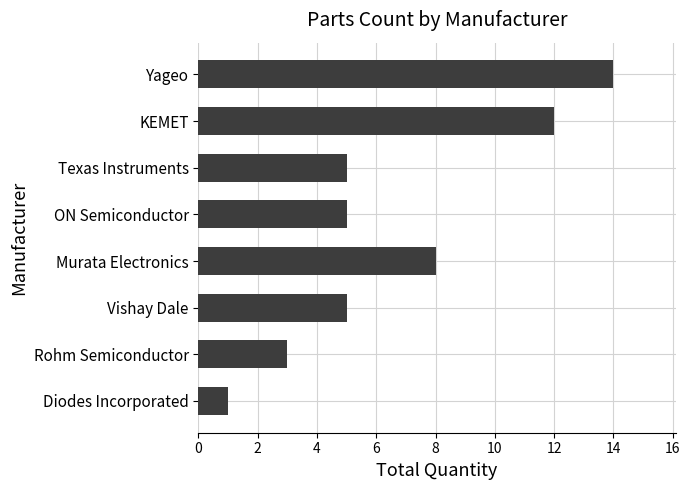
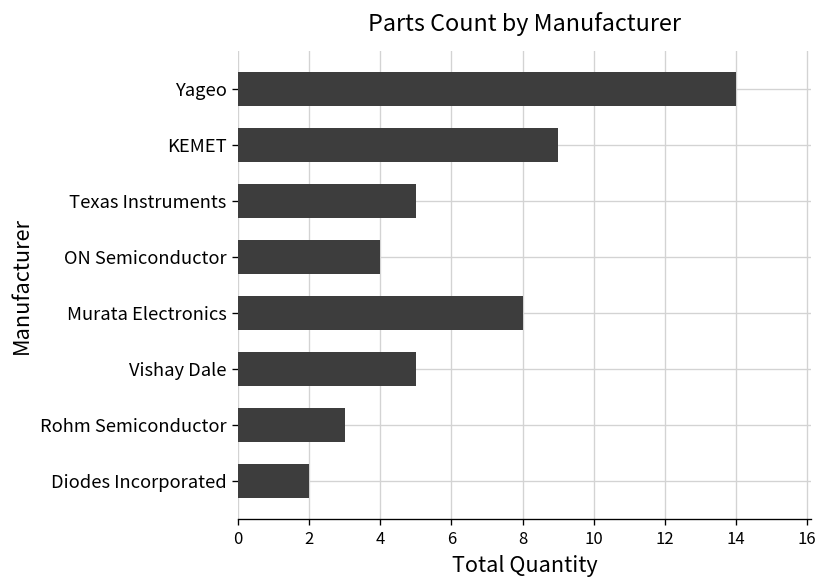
KEMET: 12 -> 9
ON Semiconductor: 5 -> 4
Diodes Incorporated: 1 -> 2
